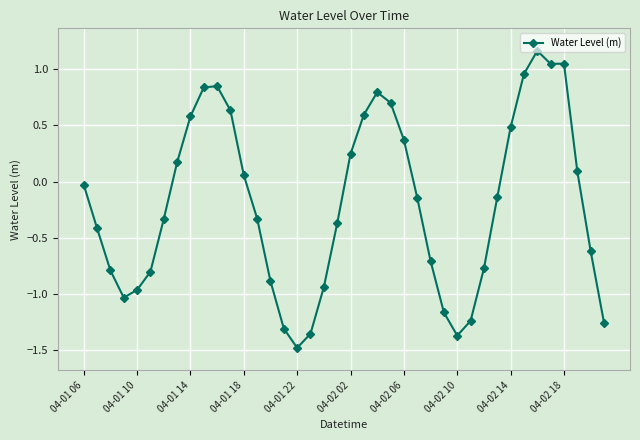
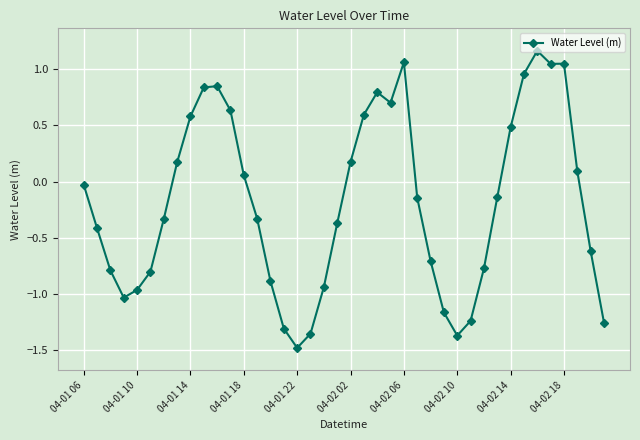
04-02 02: 0.25 -> 0.17
04-02 06: 0.37 -> 1.06
